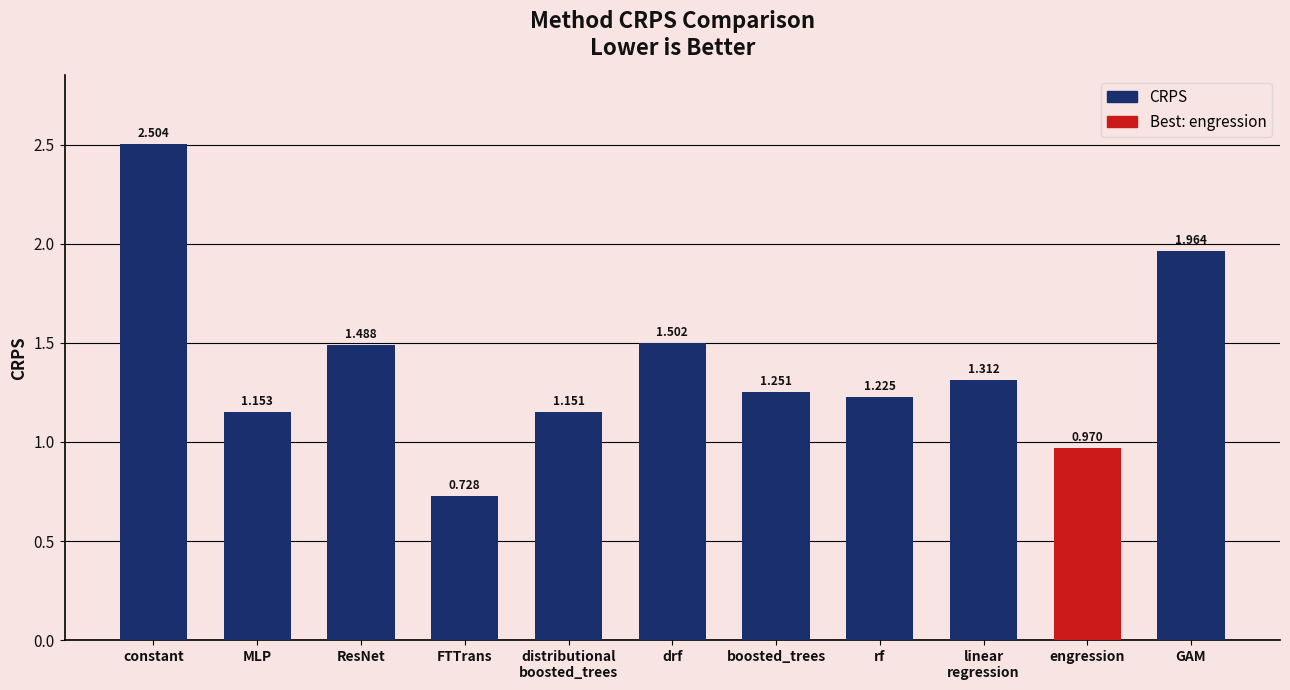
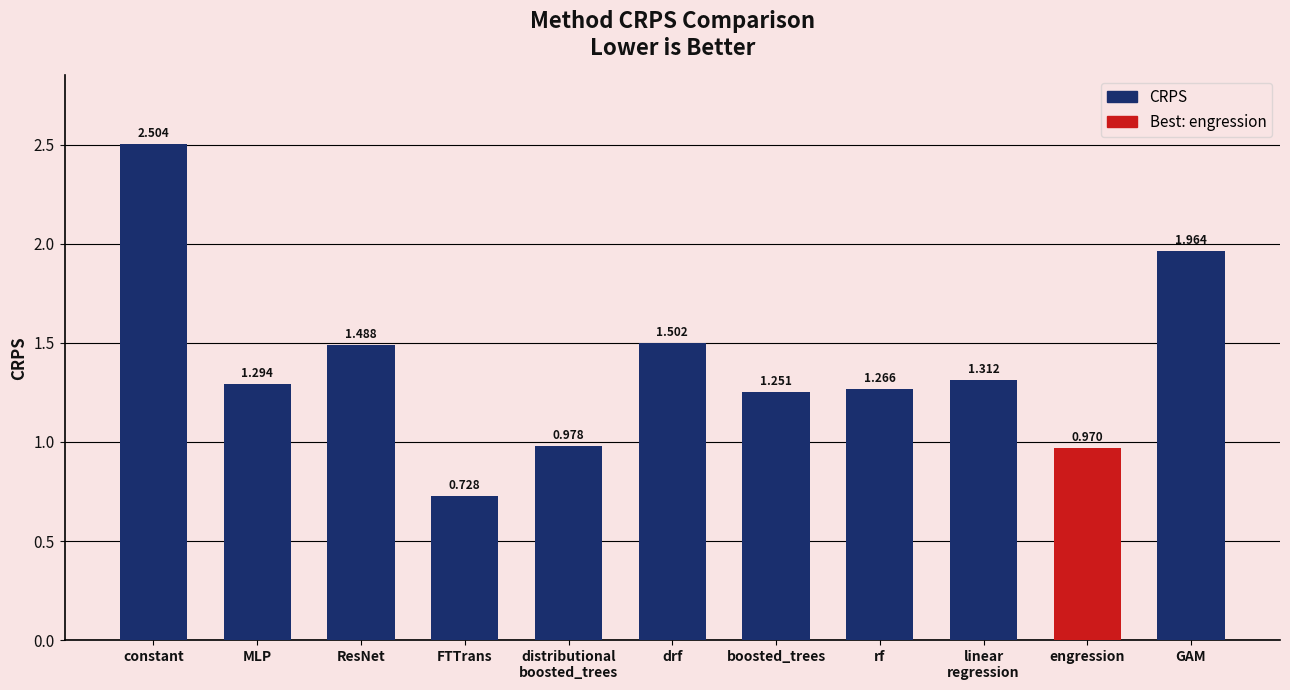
CRPS, MLP: 1.153 -> 1.294
CRPS, distributional boosted_trees: 1.151 -> 0.978
CRPS, rf: 1.225 -> 1.266
